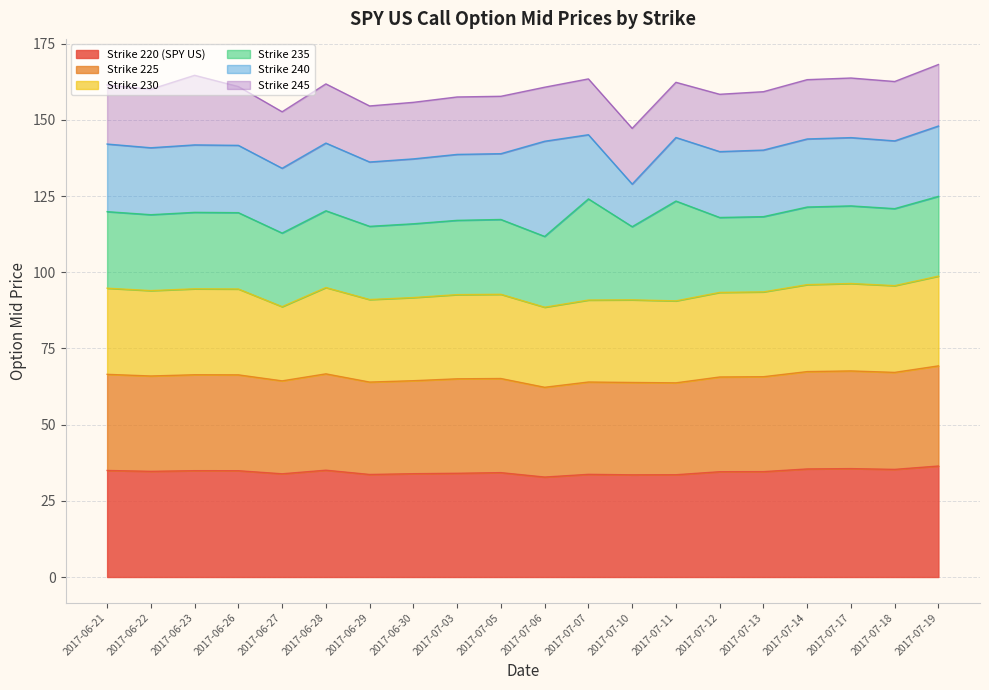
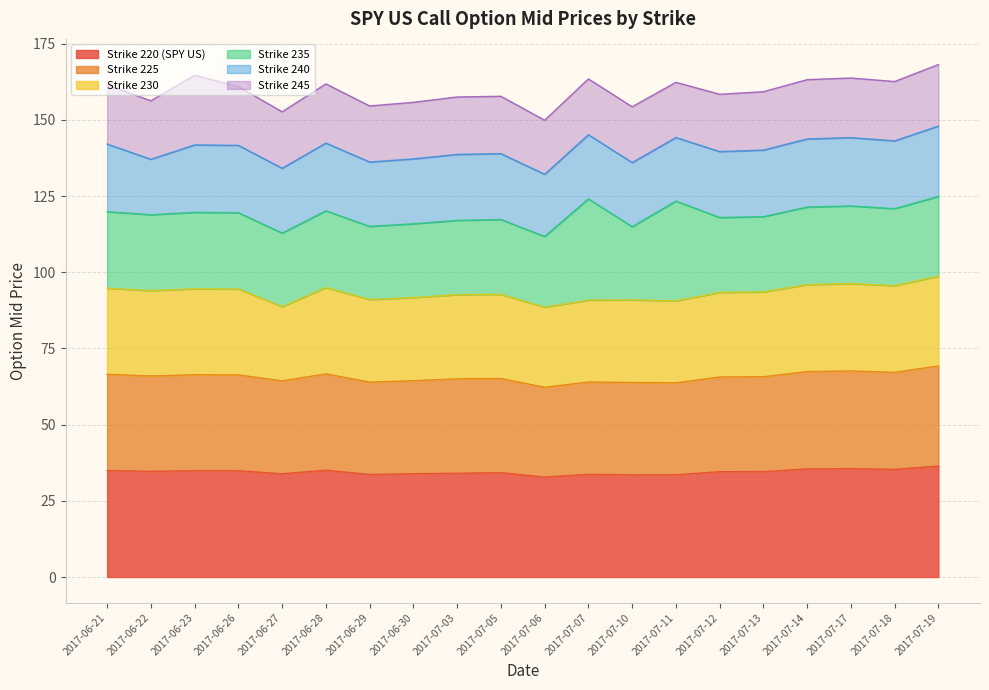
Strike 240, 2017-06-22: 22 -> 18
Strike 240, 2017-07-06: 31 -> 20
Strike 240, 2017-07-10: 14 -> 21
